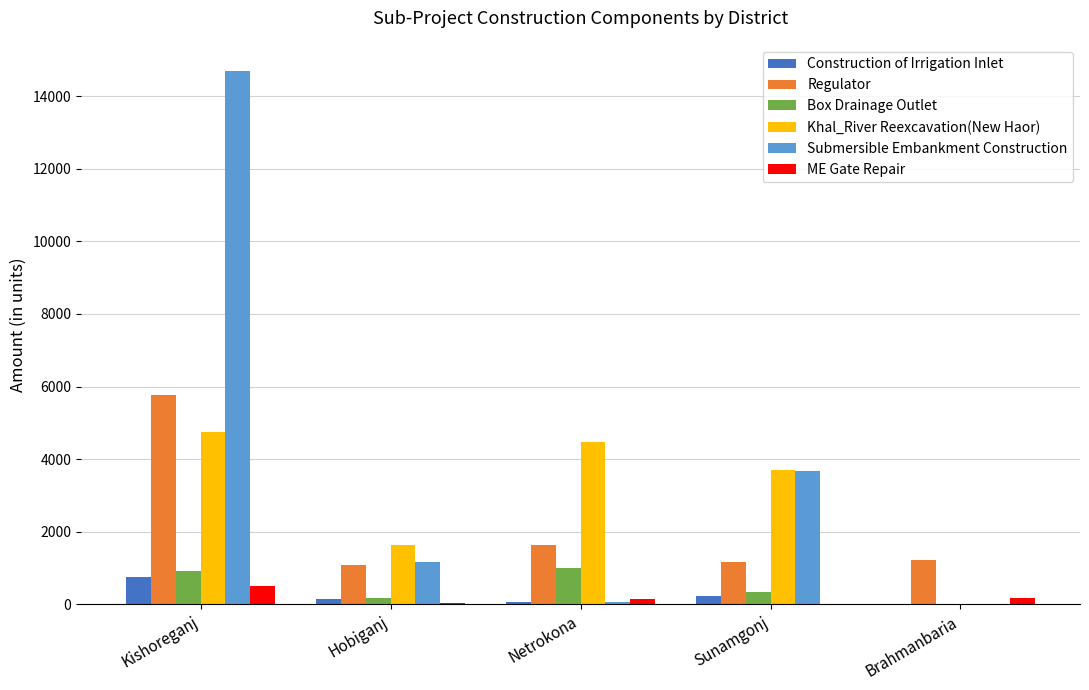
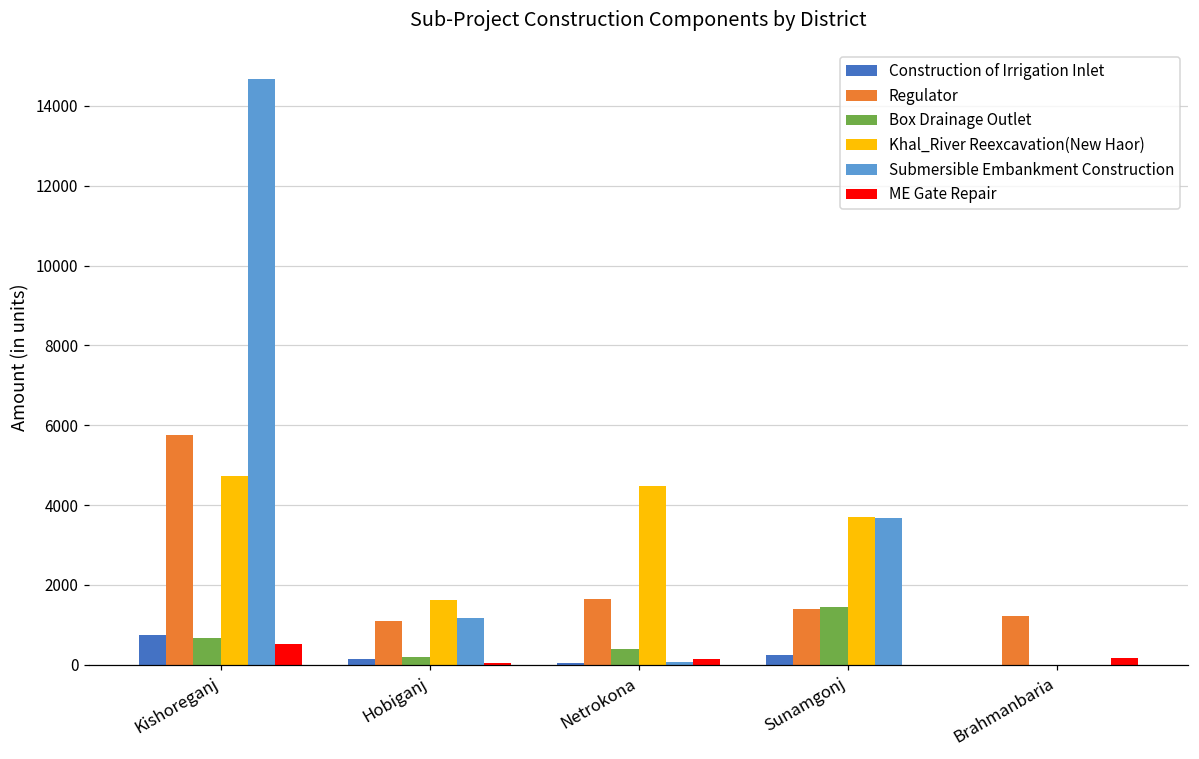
Box Drainage Outlet, Kishoreganj: 900 -> 700
Box Drainage Outlet, Netrokona: 1000 -> 400
Regulator, Sunamgonj: 1200 -> 1400
Box Drainage Outlet, Sunamgonj: 300 -> 1500
